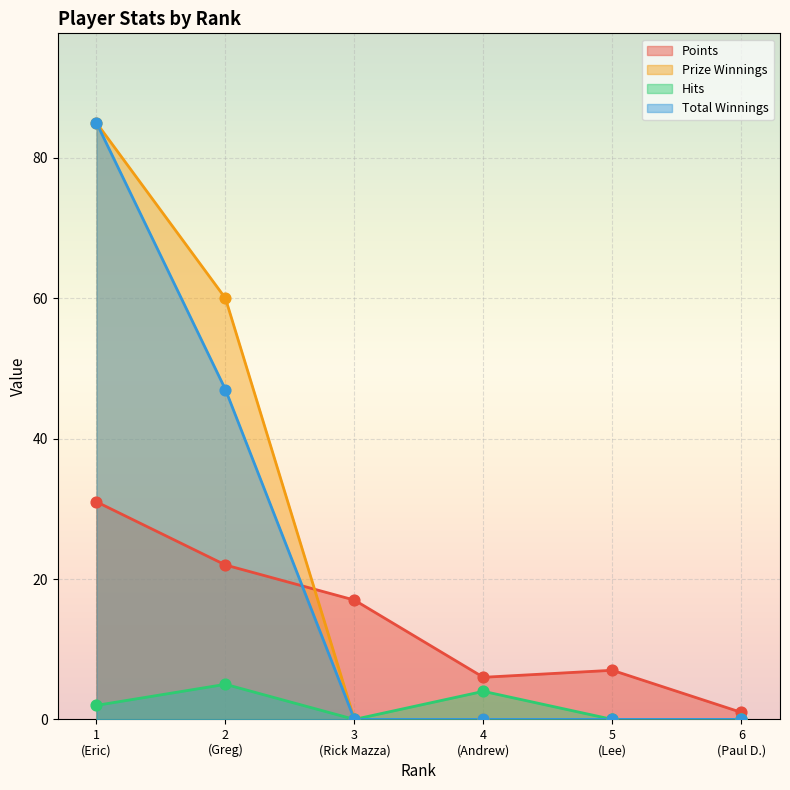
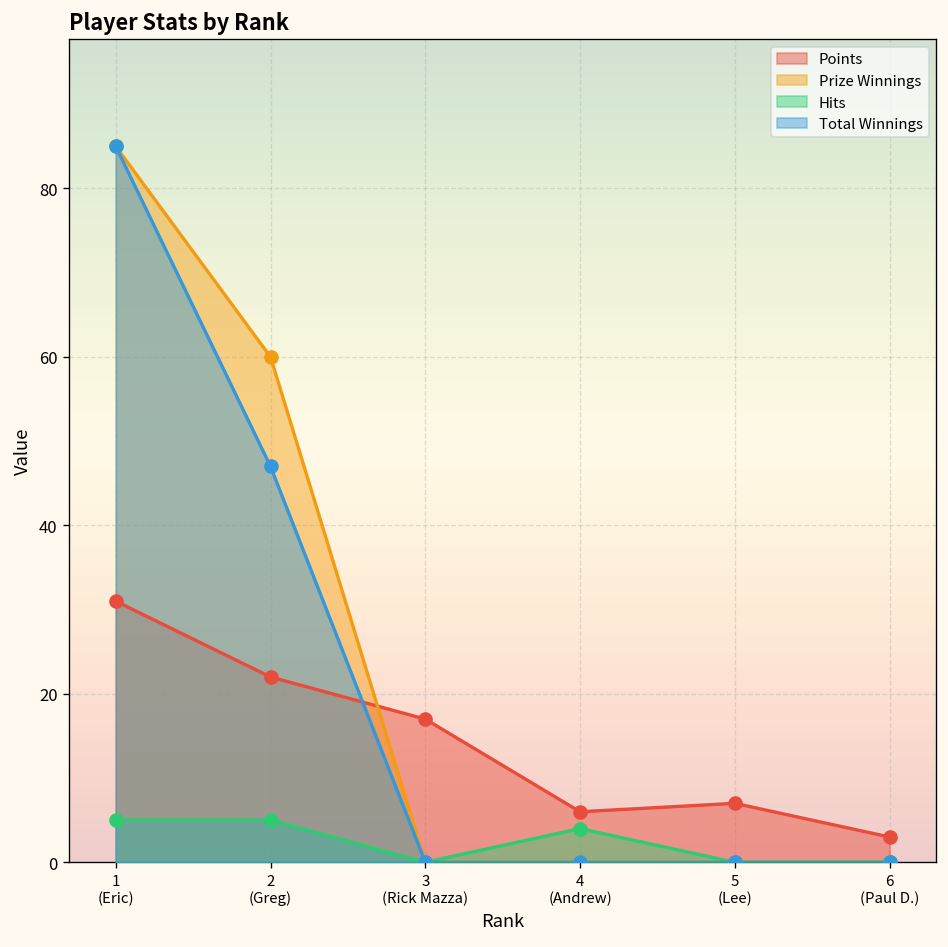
Hits, 1 (Eric): 2 -> 5
Points, 6 (Paul D.): 1 -> 3
